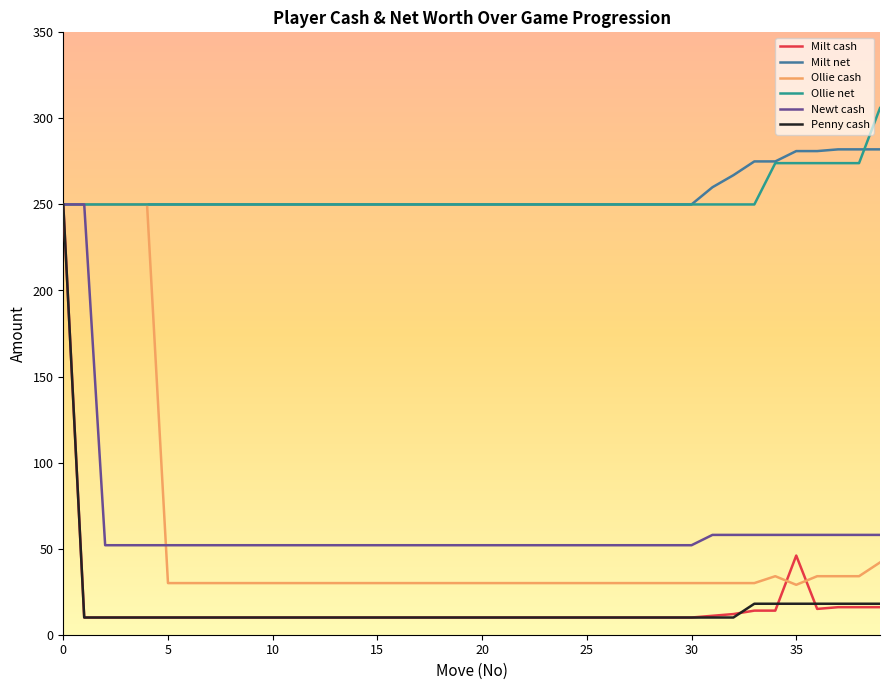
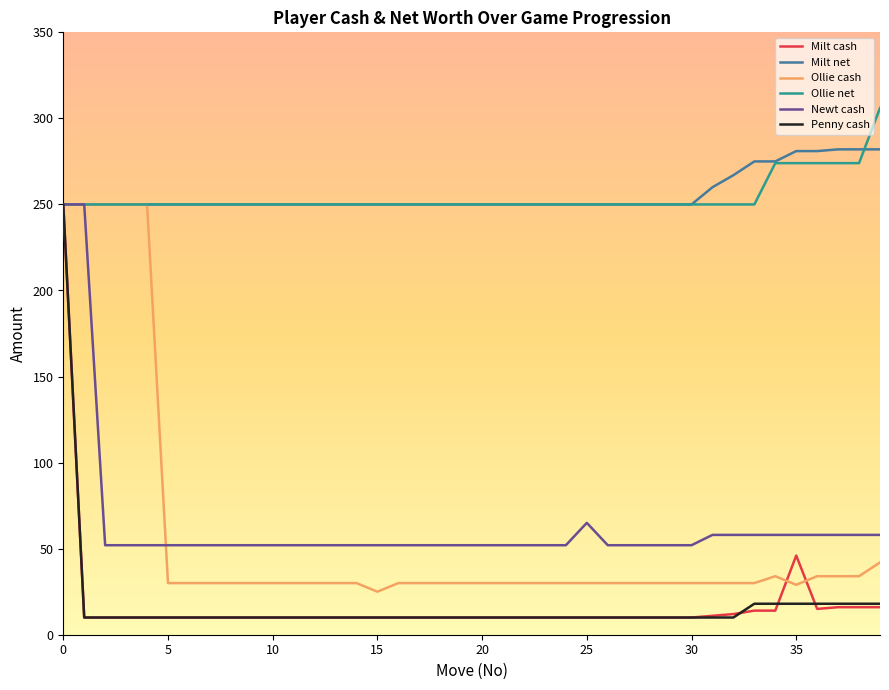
Ollie cash, 15: 30 -> 25
Newt cash, 25: 52 -> 65
